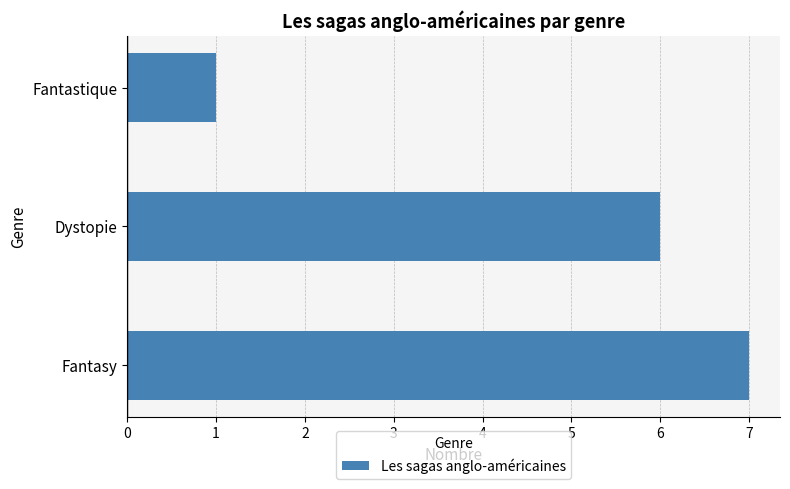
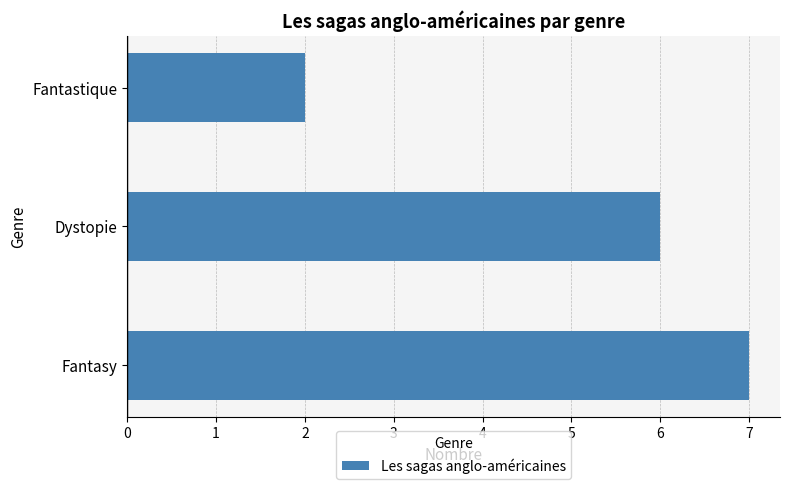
Fantastique: 1 -> 2
